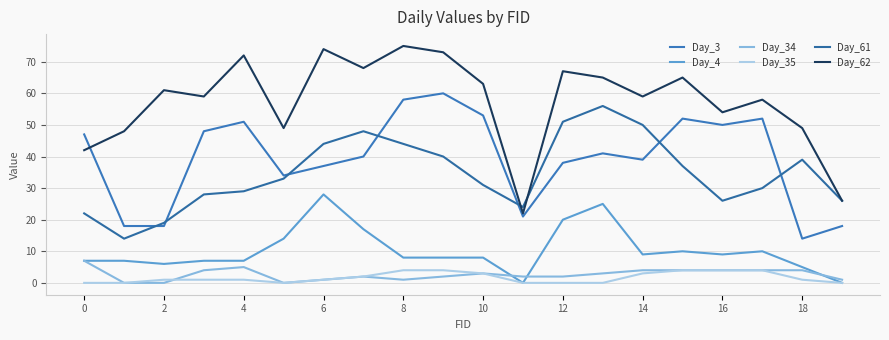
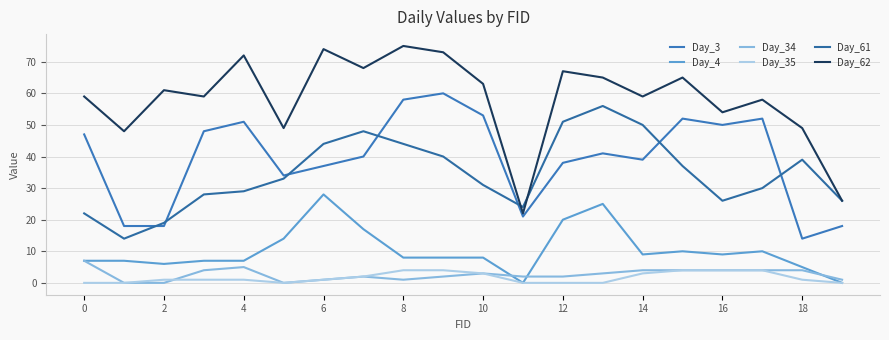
Day_62, 0: 42 -> 59
